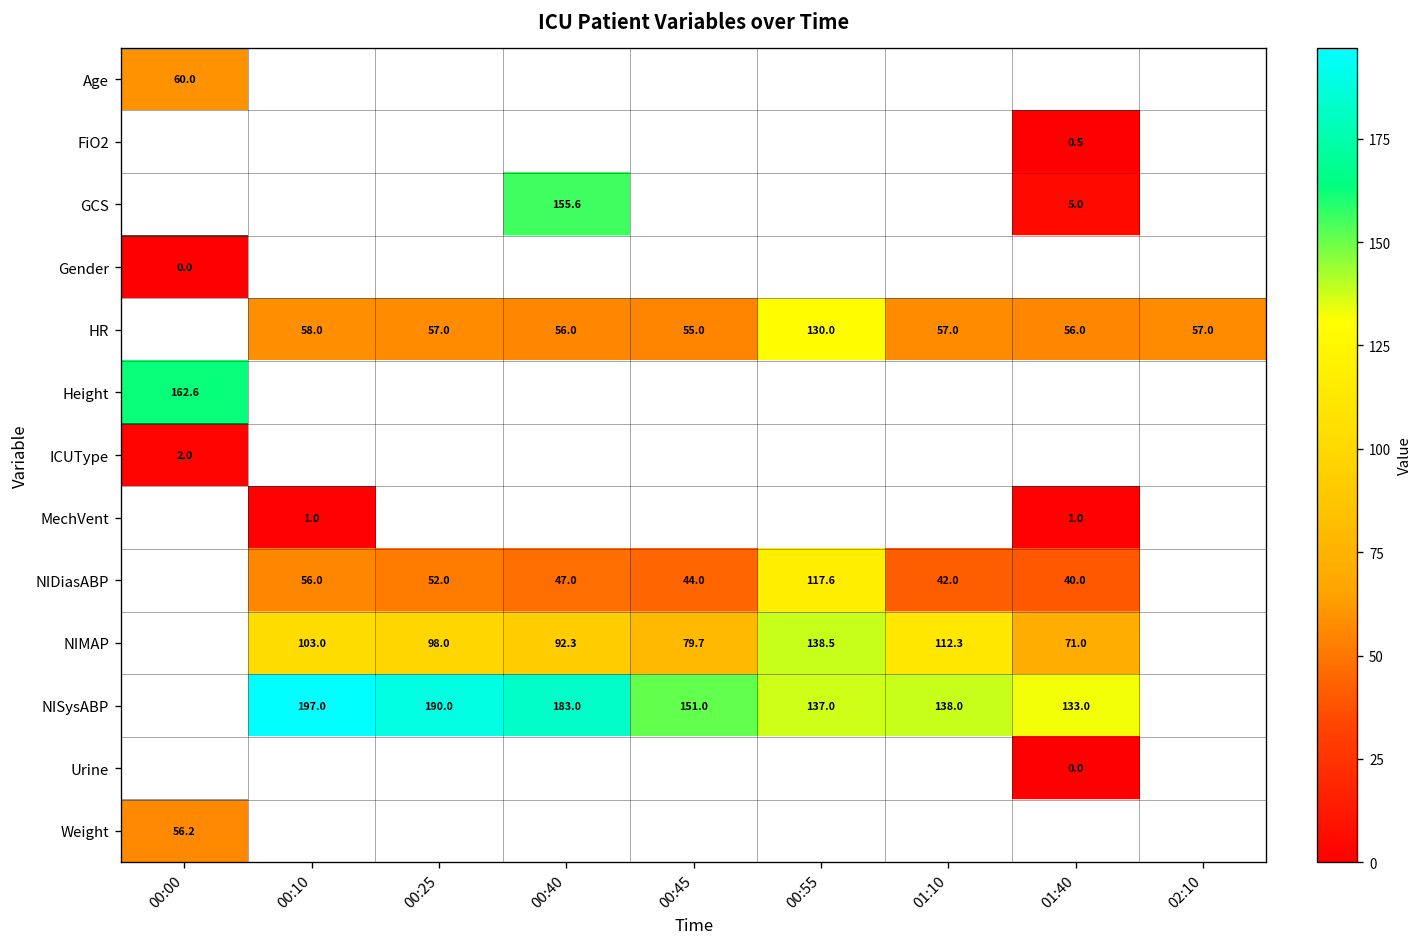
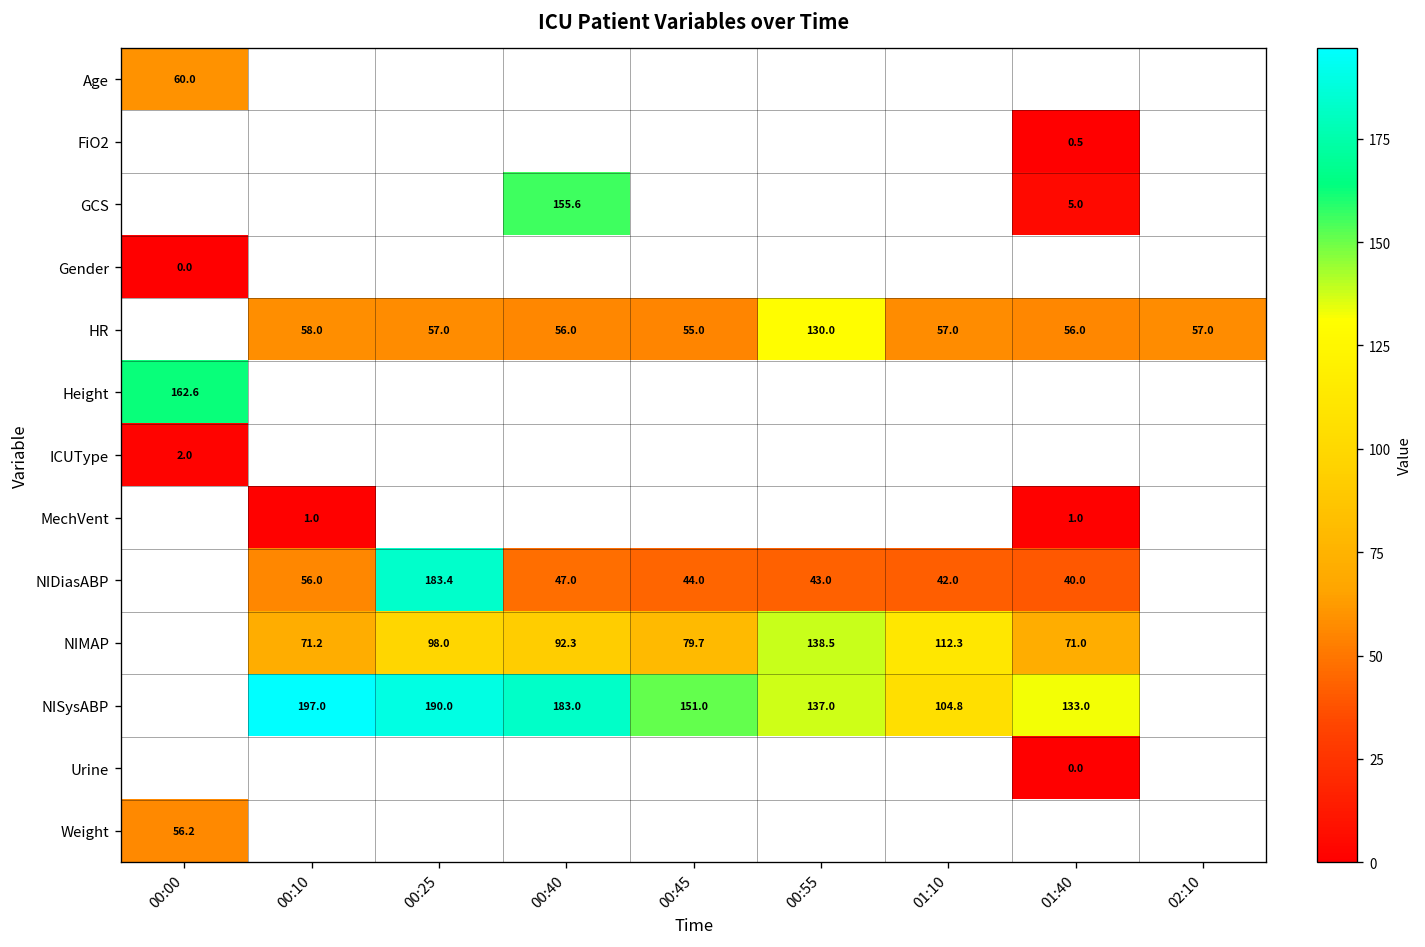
NIDiasABP, 00:25: 52.0 -> 183.4
NIDiasABP, 00:55: 117.6 -> 43.0
NIMAP, 00:10: 103.0 -> 71.2
NISysABP, 01:10: 138.0 -> 104.8
